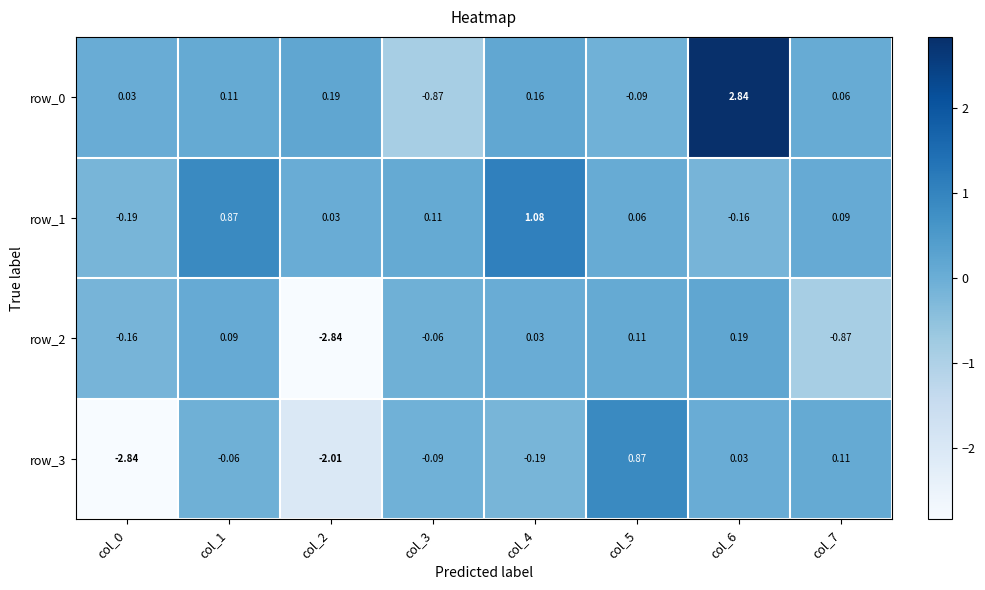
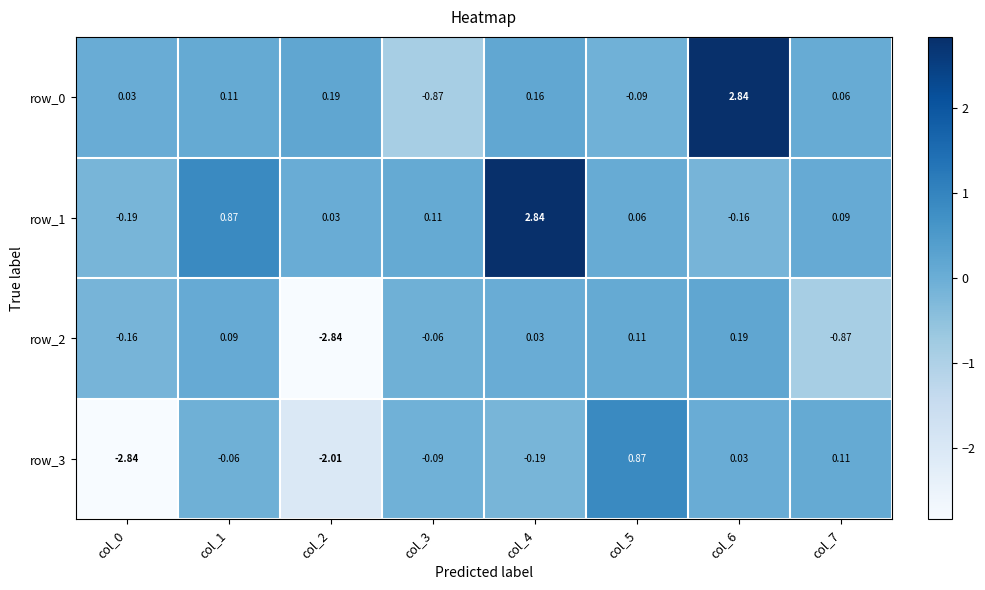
row_1, col_4: 1.08 -> 2.84
